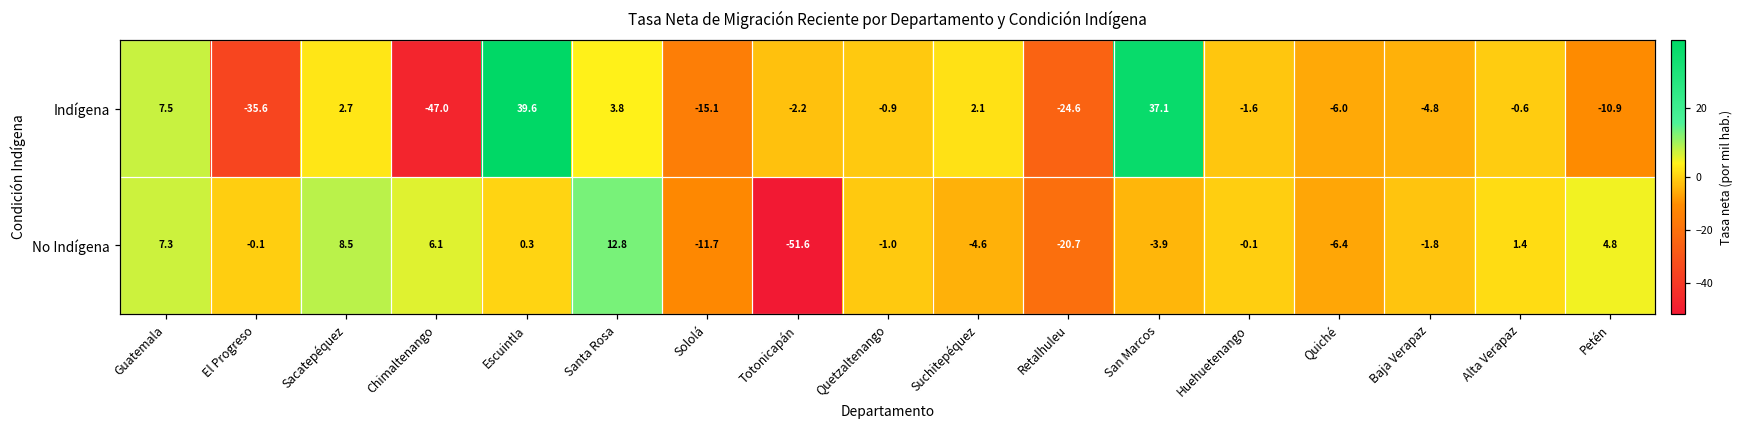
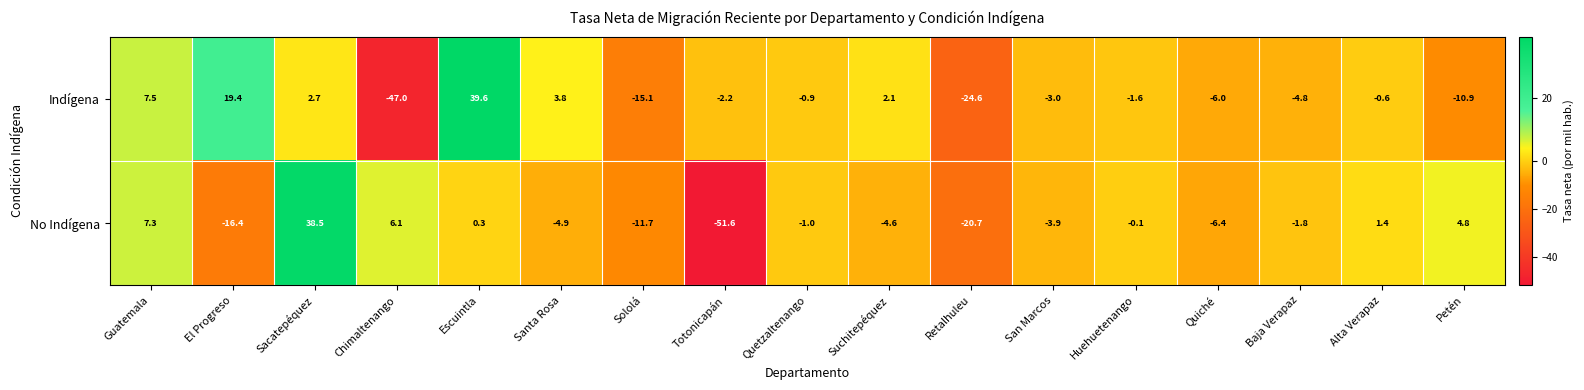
Indígena, El Progreso: -35.6 -> 19.4
Indígena, San Marcos: 37.1 -> -3.0
No Indígena, El Progreso: -0.1 -> -16.4
No Indígena, Sacatepéquez: 8.5 -> 38.5
No Indígena, Santa Rosa: 12.8 -> -4.9
